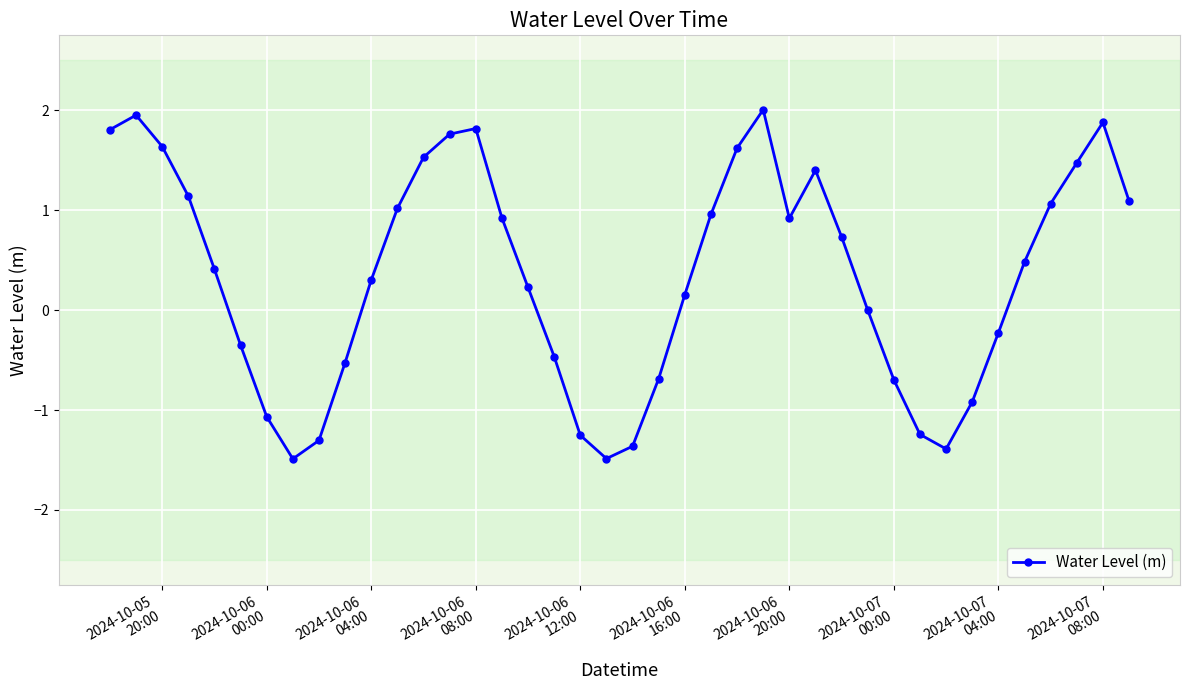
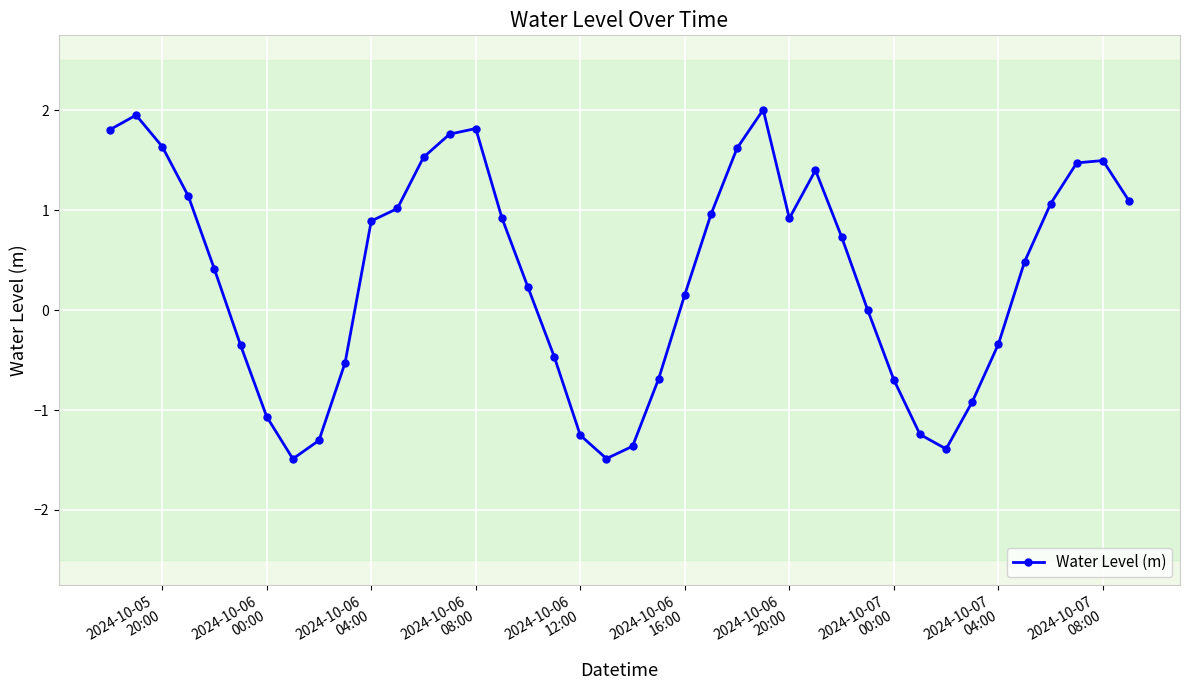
2024-10-06 04:00: 0.3 -> 0.9
2024-10-07 04:00: -0.2 -> -0.3
2024-10-07 08:00: 1.9 -> 1.5
